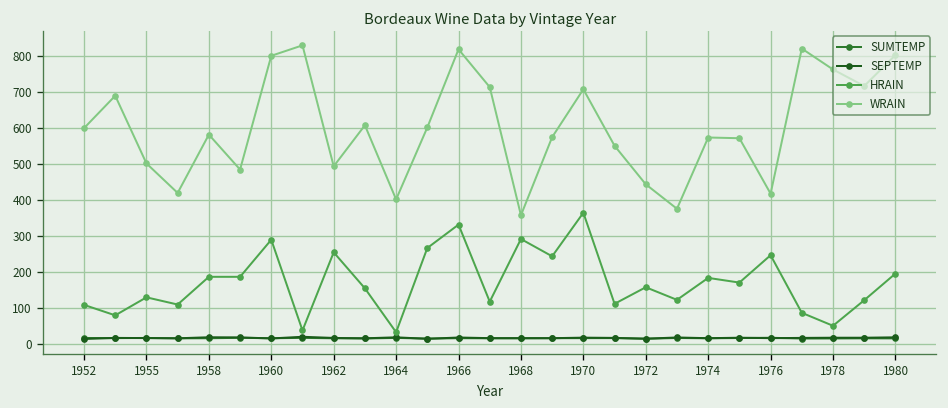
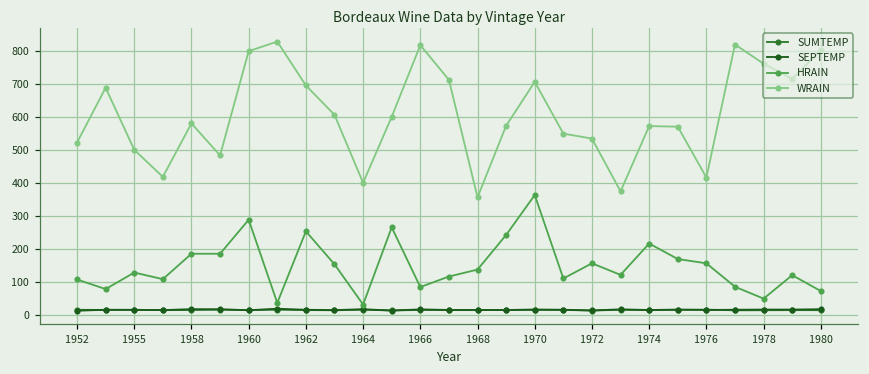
WRAIN, 1952: 600 -> 520
WRAIN, 1962: 490 -> 700
HRAIN, 1966: 330 -> 90
HRAIN, 1968: 290 -> 140
WRAIN, 1972: 440 -> 540
HRAIN, 1974: 180 -> 220
HRAIN, 1976: 250 -> 160
HRAIN, 1980: 200 -> 70
